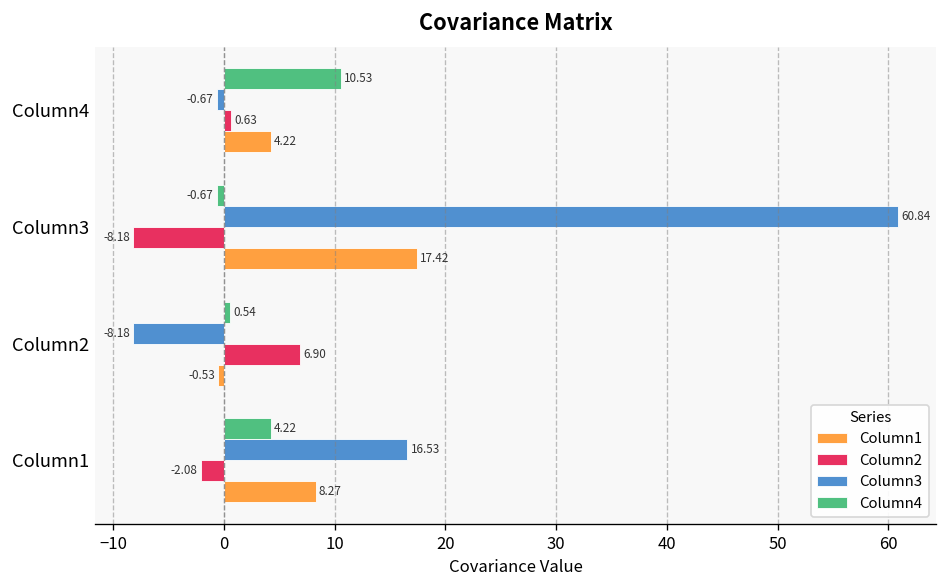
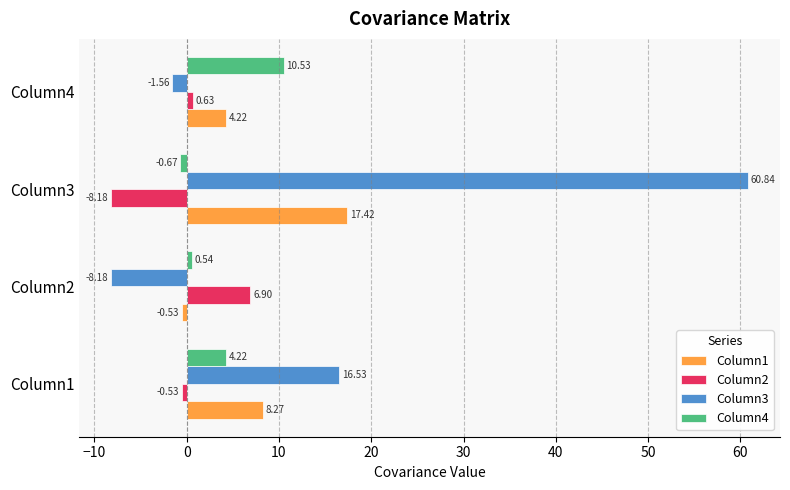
Column3, Column4: -0.67 -> -1.56
Column2, Column1: -2.08 -> -0.53
